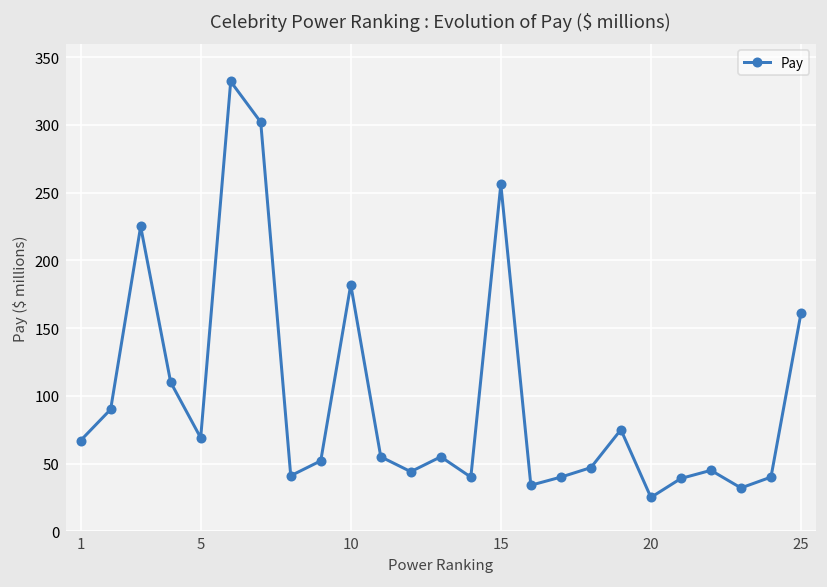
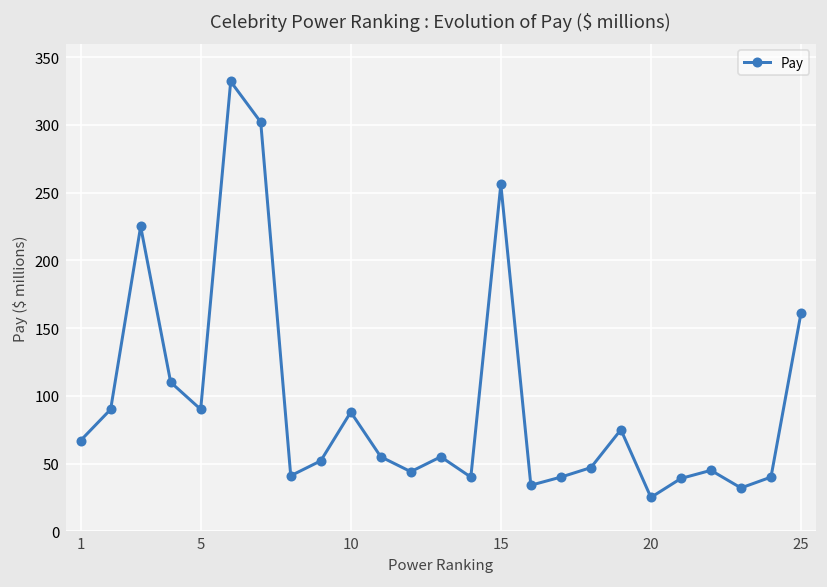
5: 69 -> 90
10: 182 -> 88
